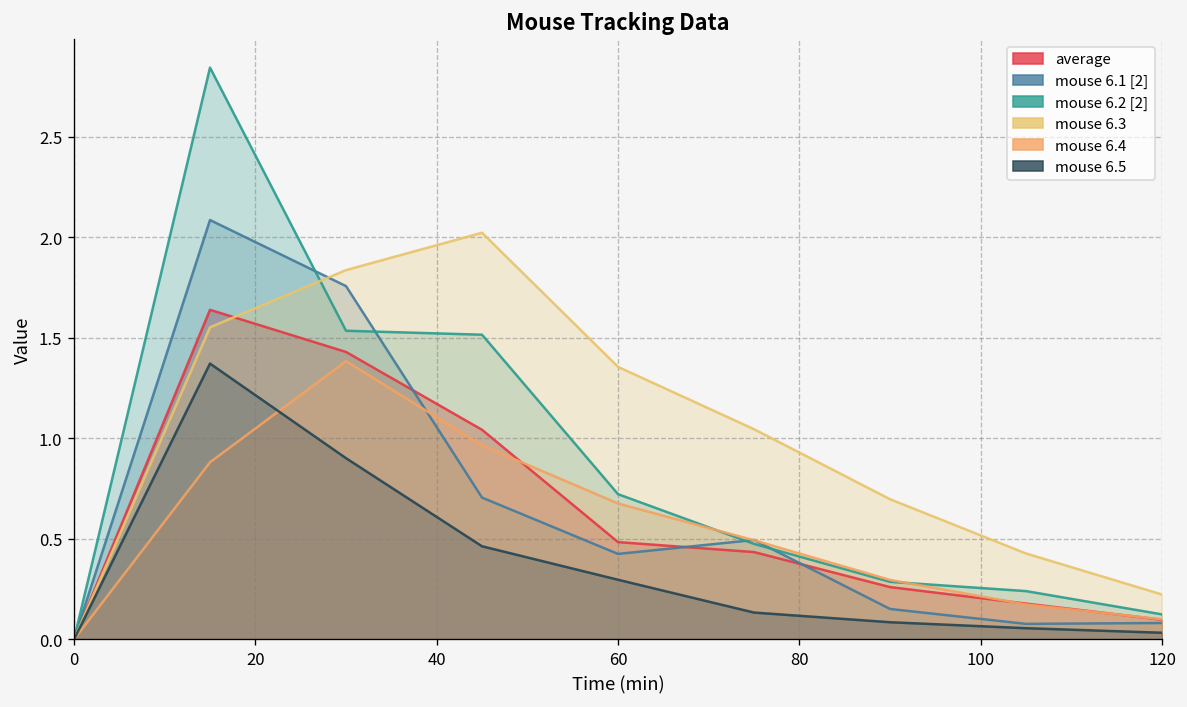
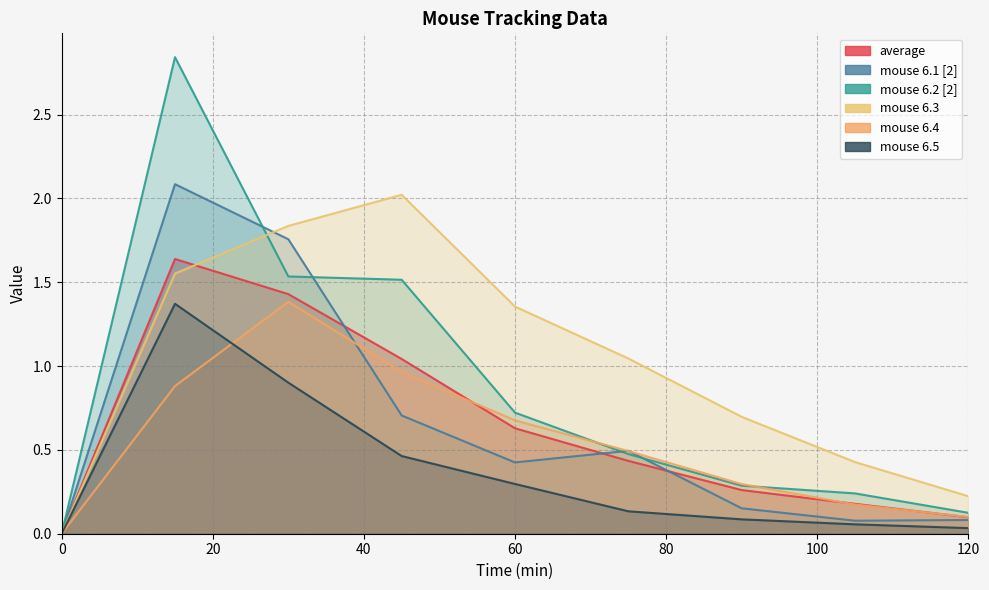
average, 60: 0.48 -> 0.63
